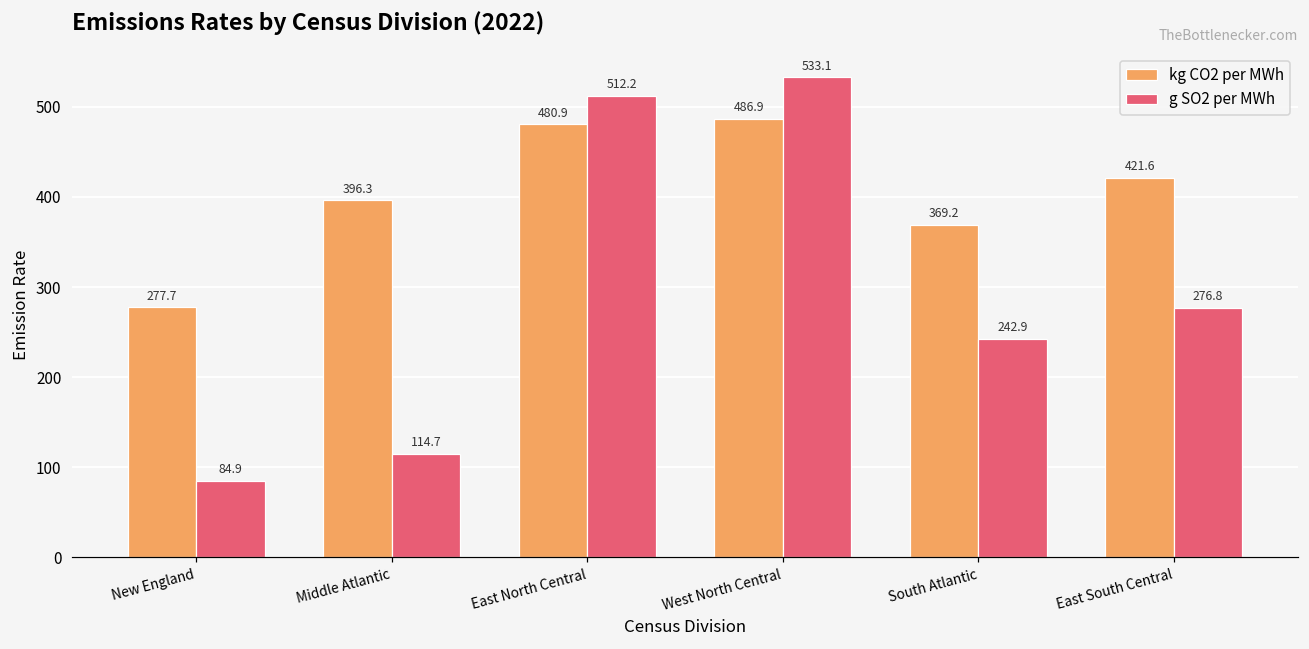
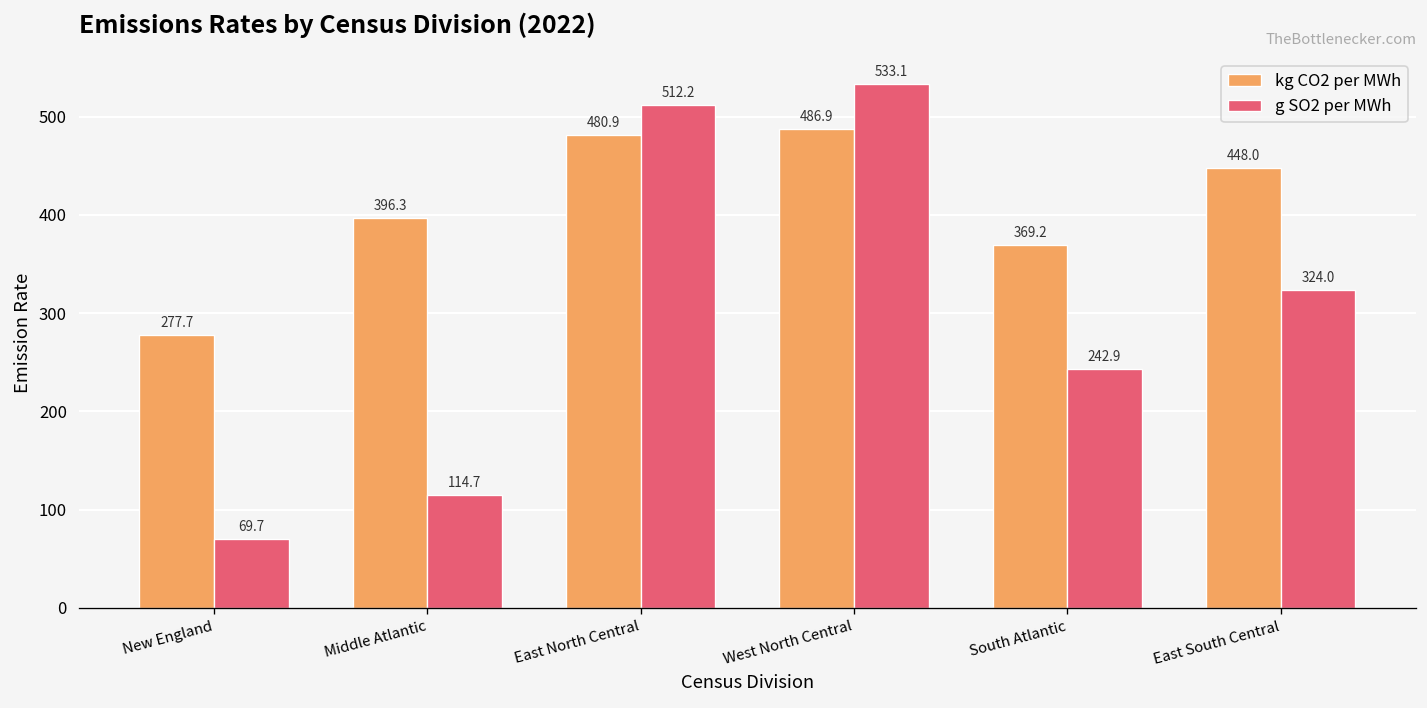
g SO2 per MWh, New England: 84.9 -> 69.7
kg CO2 per MWh, East South Central: 421.6 -> 448.0
g SO2 per MWh, East South Central: 276.8 -> 324.0
